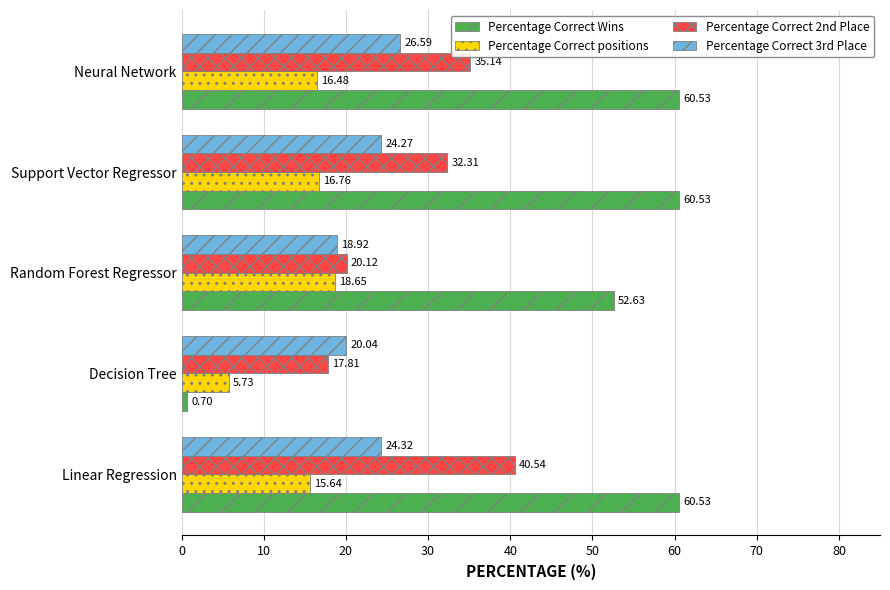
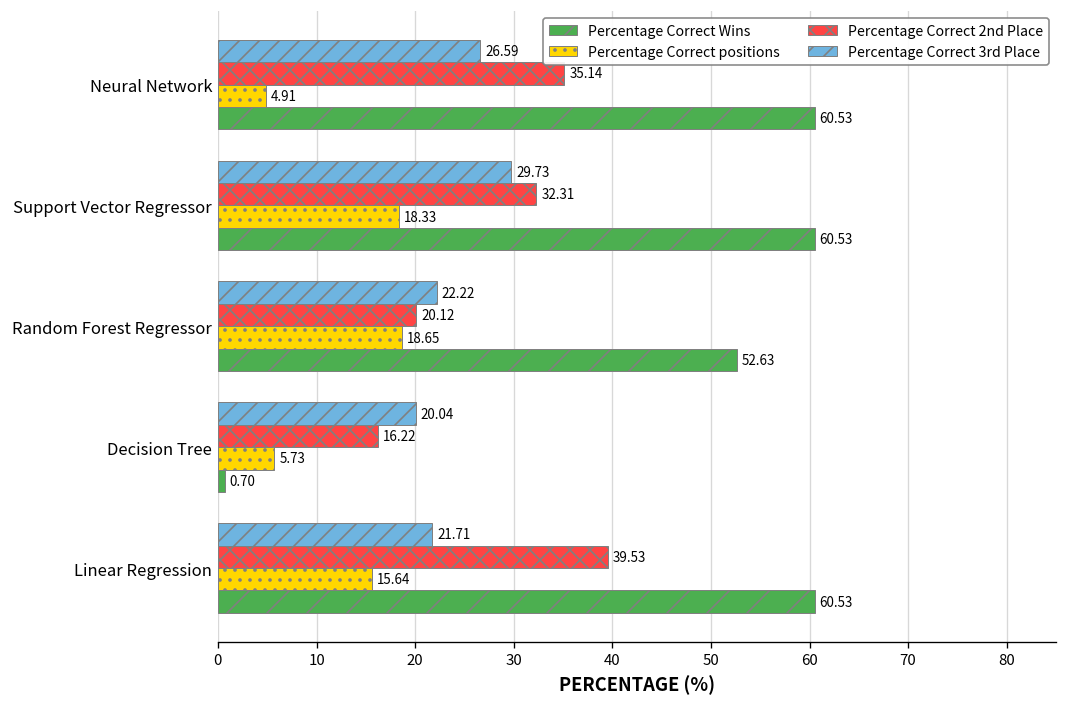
Percentage Correct positions, Neural Network: 16.48 -> 4.91
Percentage Correct 3rd Place, Support Vector Regressor: 24.27 -> 29.73
Percentage Correct positions, Support Vector Regressor: 16.76 -> 18.33
Percentage Correct 3rd Place, Random Forest Regressor: 18.92 -> 22.22
Percentage Correct 2nd Place, Decision Tree: 17.81 -> 16.22
Percentage Correct 3rd Place, Linear Regression: 24.32 -> 21.71
Percentage Correct 2nd Place, Linear Regression: 40.54 -> 39.53
